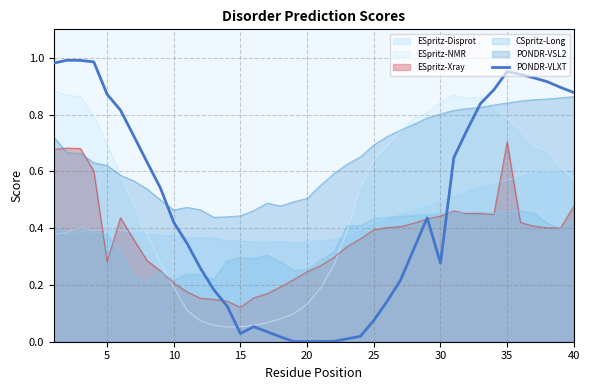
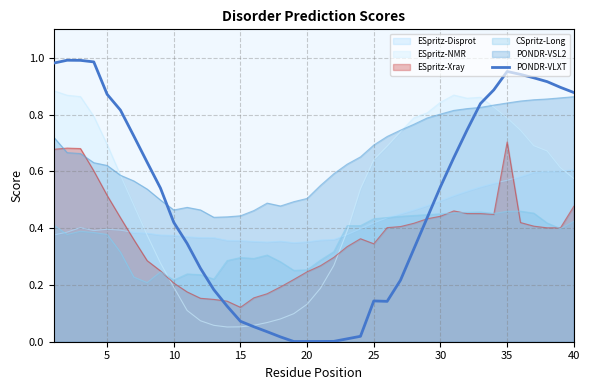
ESpritz-Xray, 5: 0.28 -> 0.52
PONDR-VLXT, 15: 0.03 -> 0.07
ESpritz-Xray, 25: 0.39 -> 0.34
PONDR-VLXT, 25: 0.08 -> 0.14
PONDR-VLXT, 30: 0.28 -> 0.55
